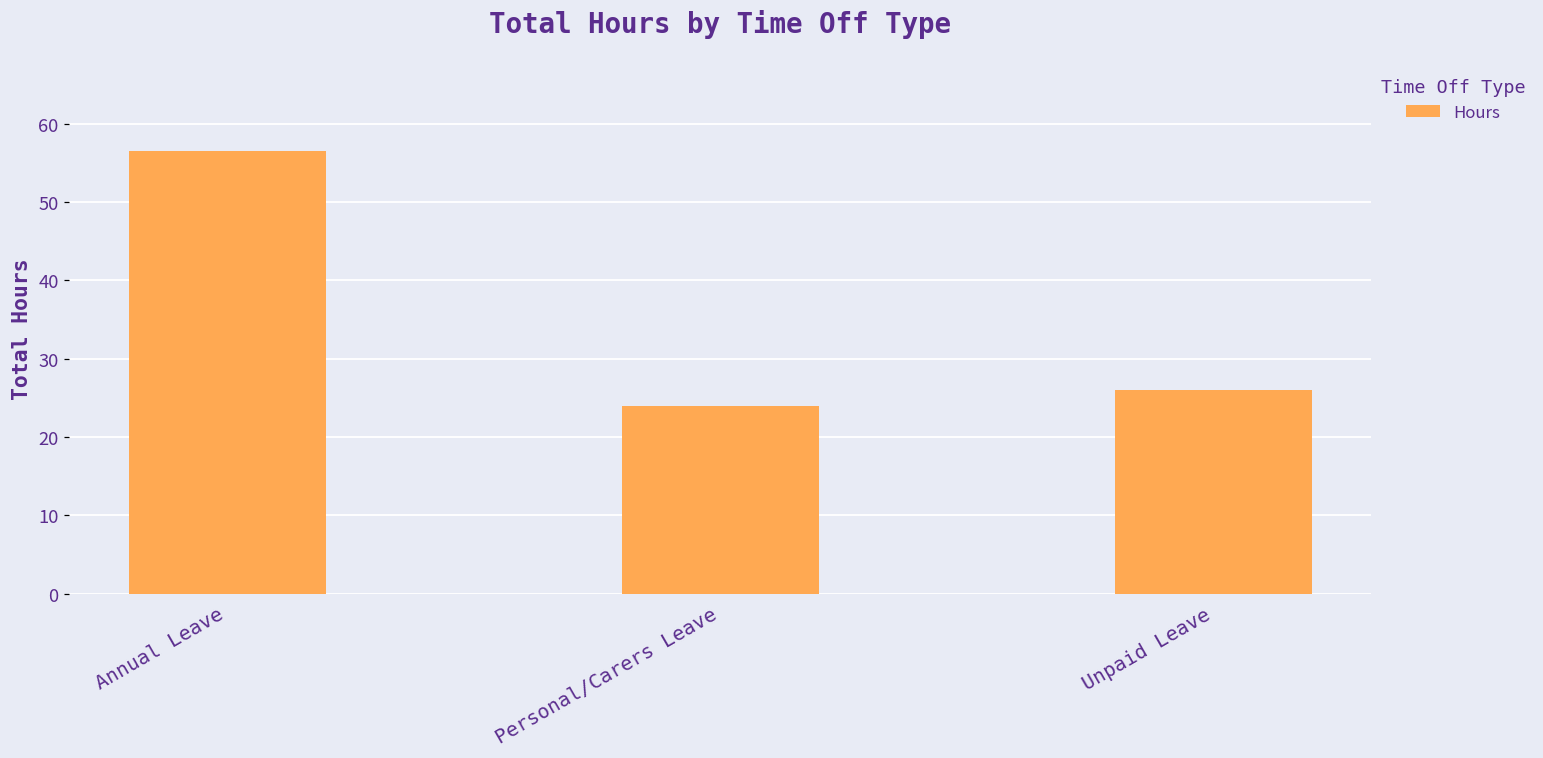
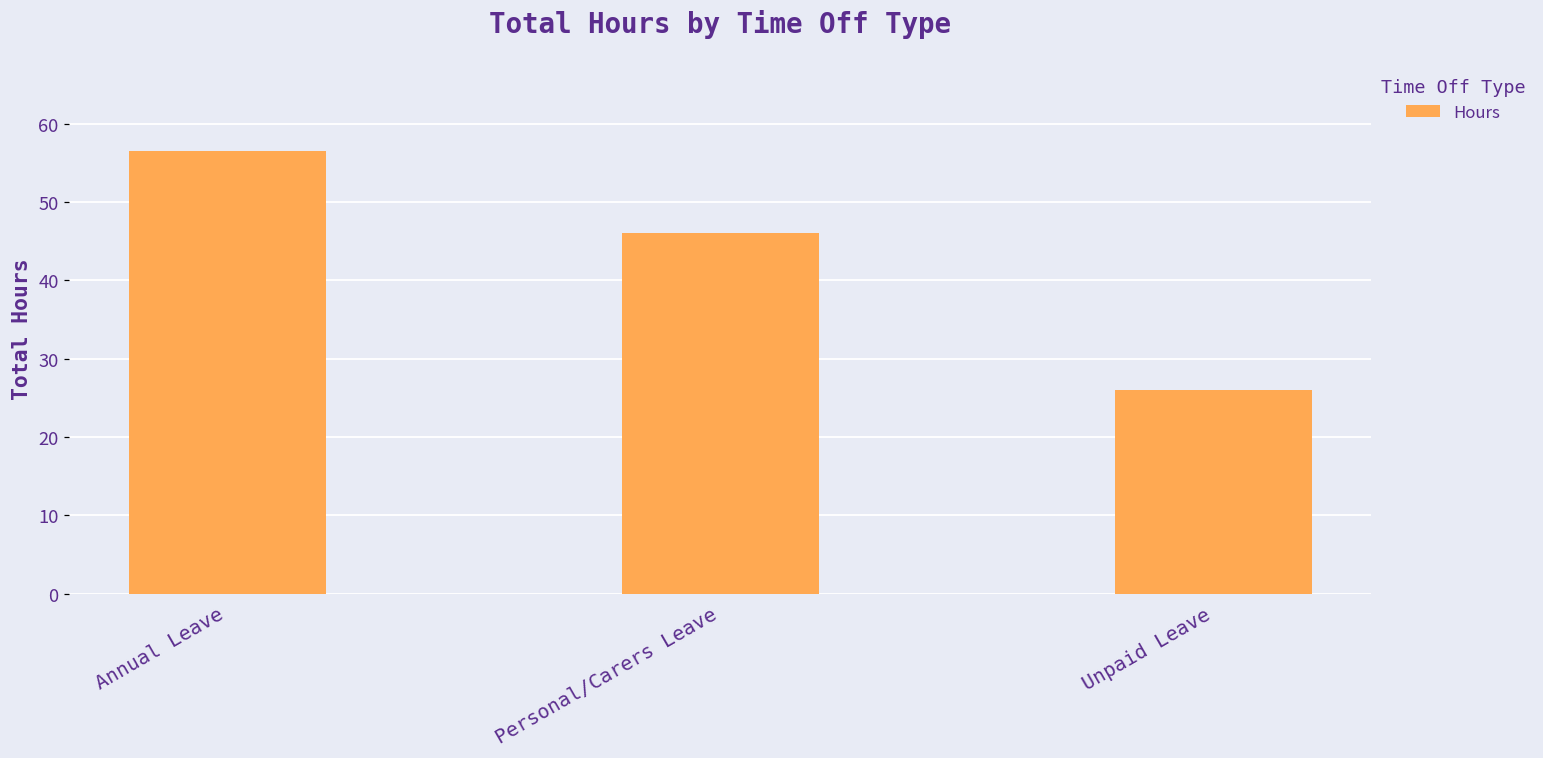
Personal/Carers Leave: 24 -> 46
